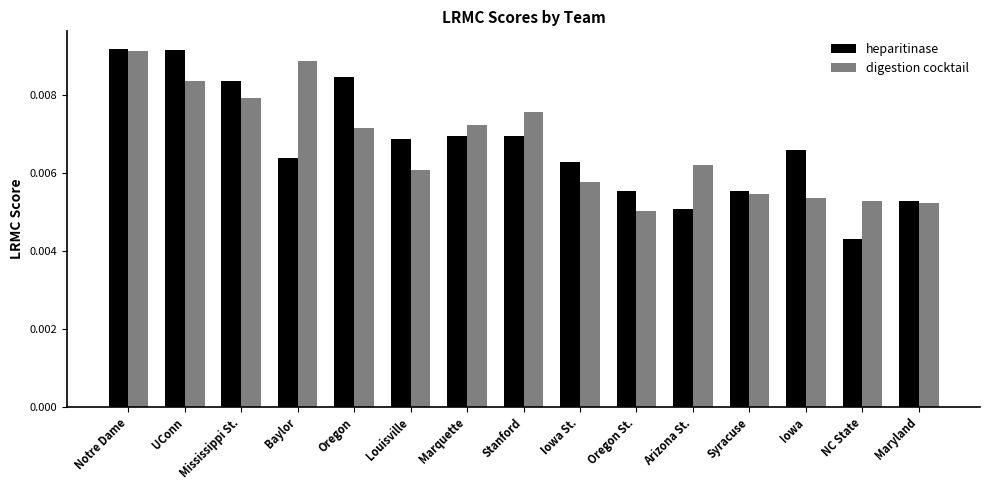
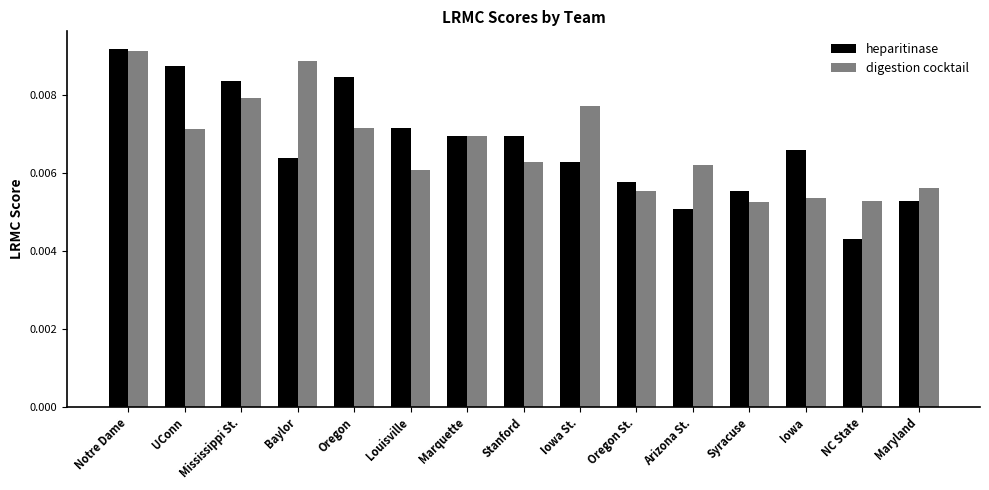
heparitinase, UConn: 0.0092 -> 0.0088
digestion cocktail, UConn: 0.0084 -> 0.0071
heparitinase, Louisville: 0.0069 -> 0.0072
digestion cocktail, Marquette: 0.0072 -> 0.0070
digestion cocktail, Stanford: 0.0076 -> 0.0063
digestion cocktail, Iowa St.: 0.0058 -> 0.0077
heparitinase, Oregon St.: 0.0056 -> 0.0058
digestion cocktail, Oregon St.: 0.0050 -> 0.0055
digestion cocktail, Syracuse: 0.0055 -> 0.0052
digestion cocktail, Maryland: 0.0052 -> 0.0056
